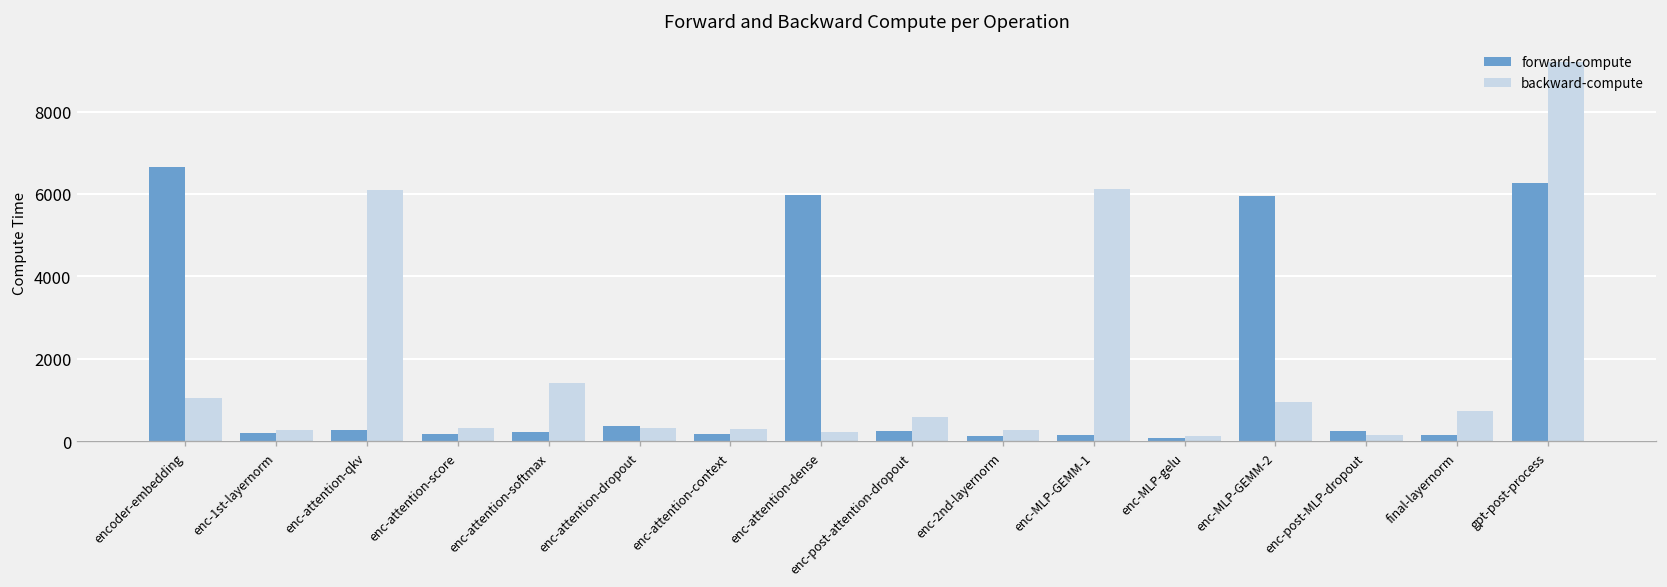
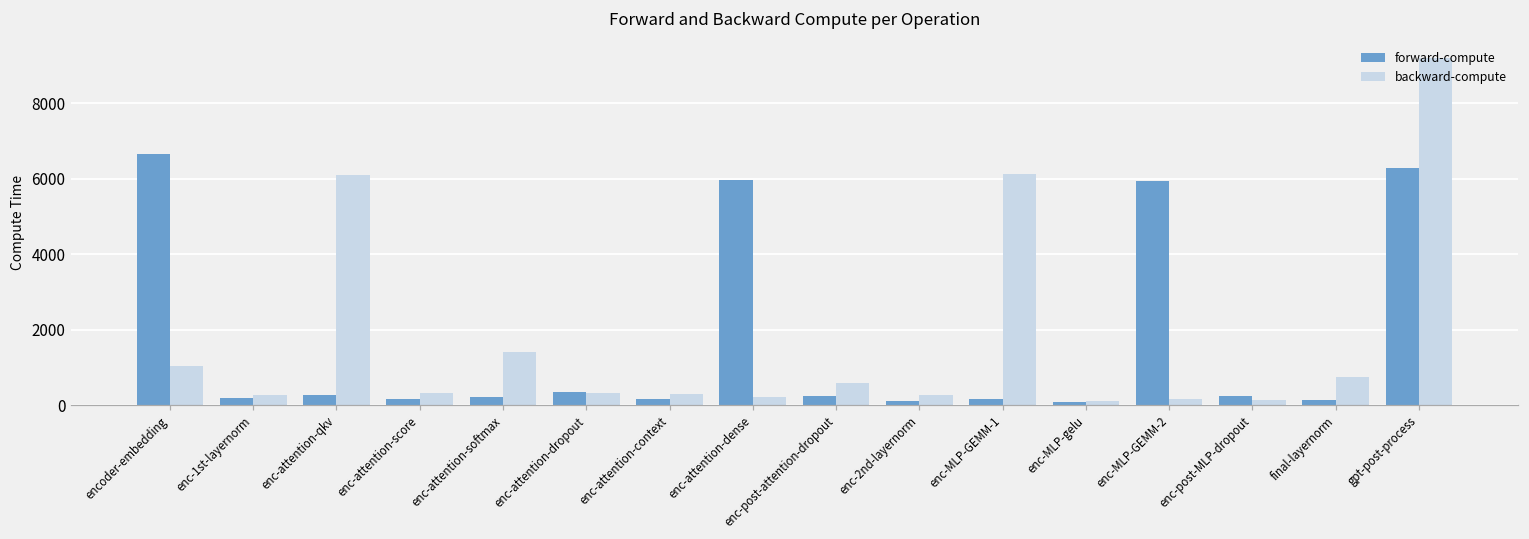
backward-compute, enc-MLP-GEMM-2: 900 -> 200
